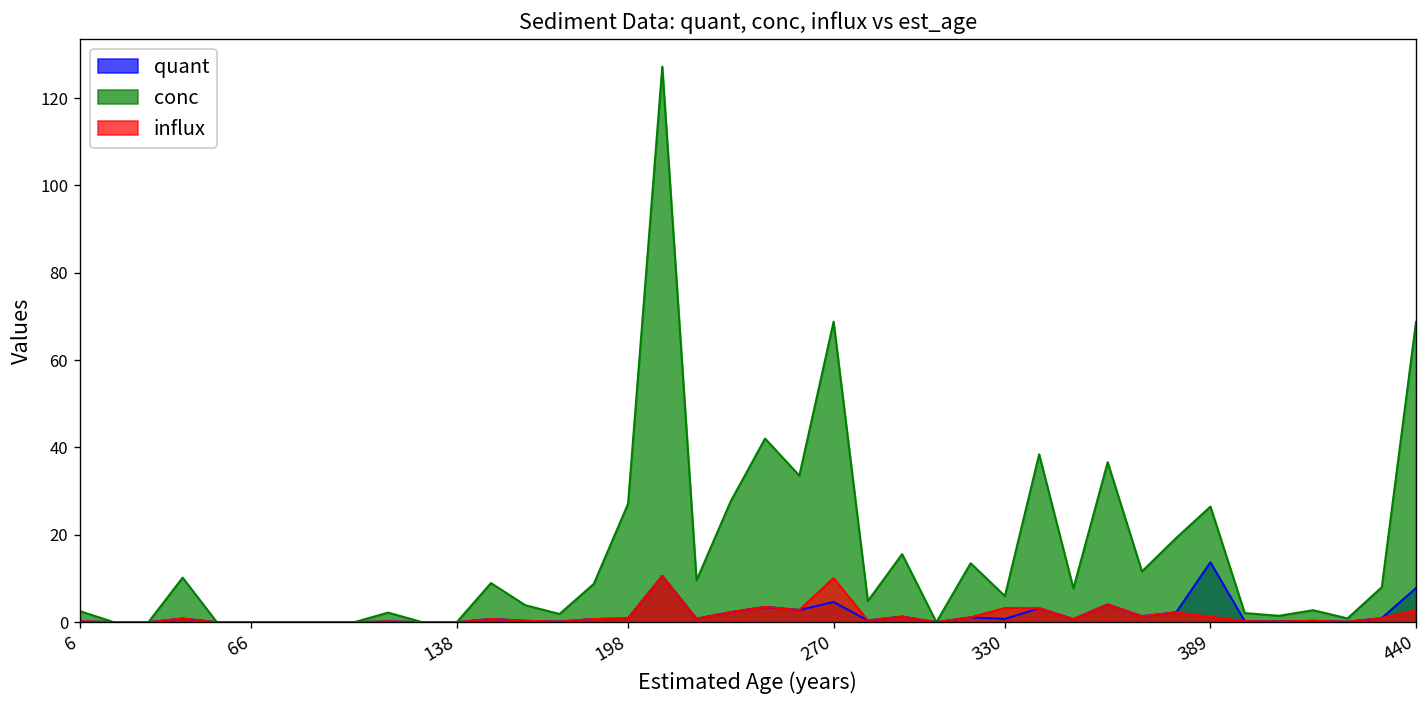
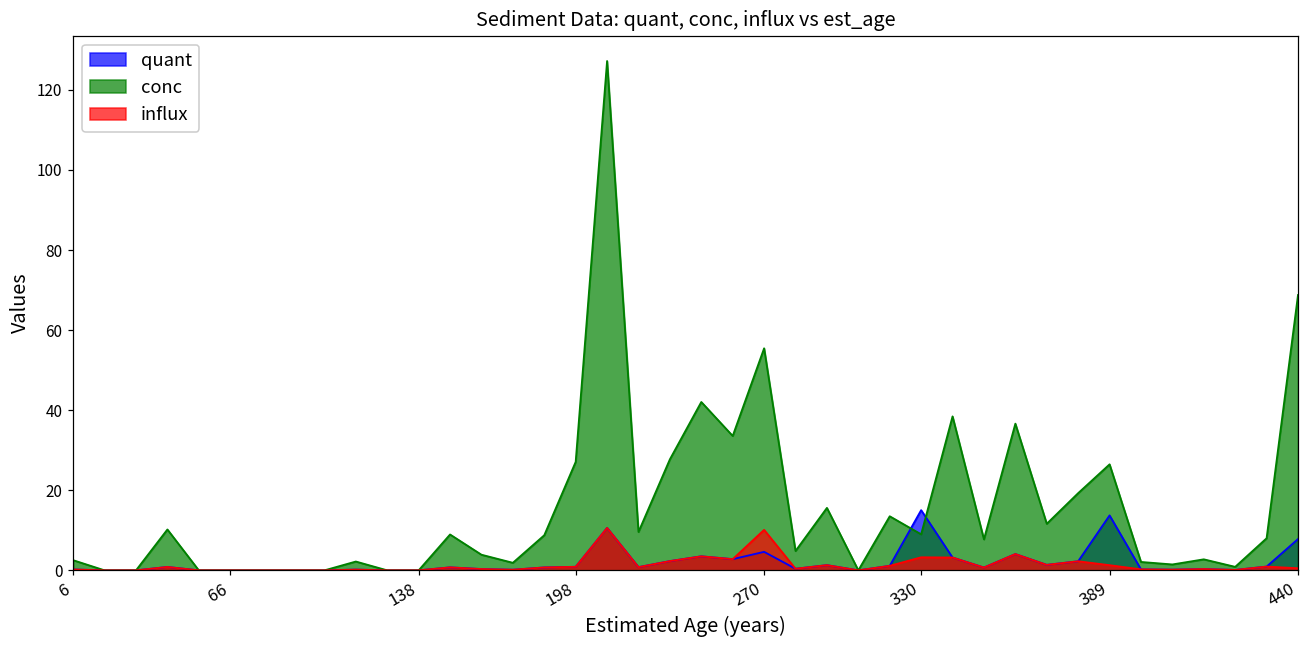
conc, 270: 69 -> 55
quant, 330: 1 -> 15
conc, 330: 6 -> 9
influx, 440: 3 -> 1
